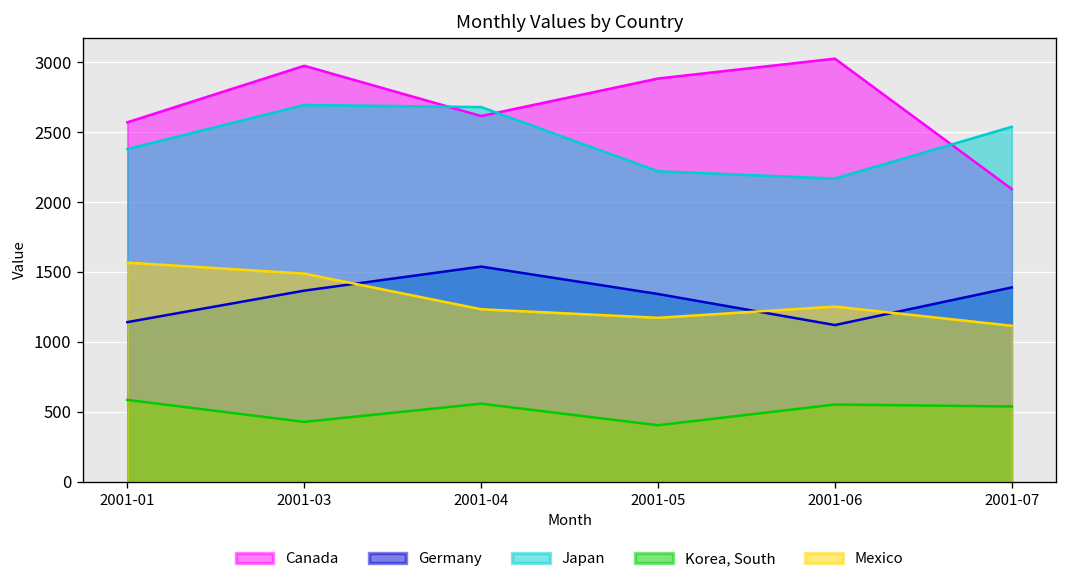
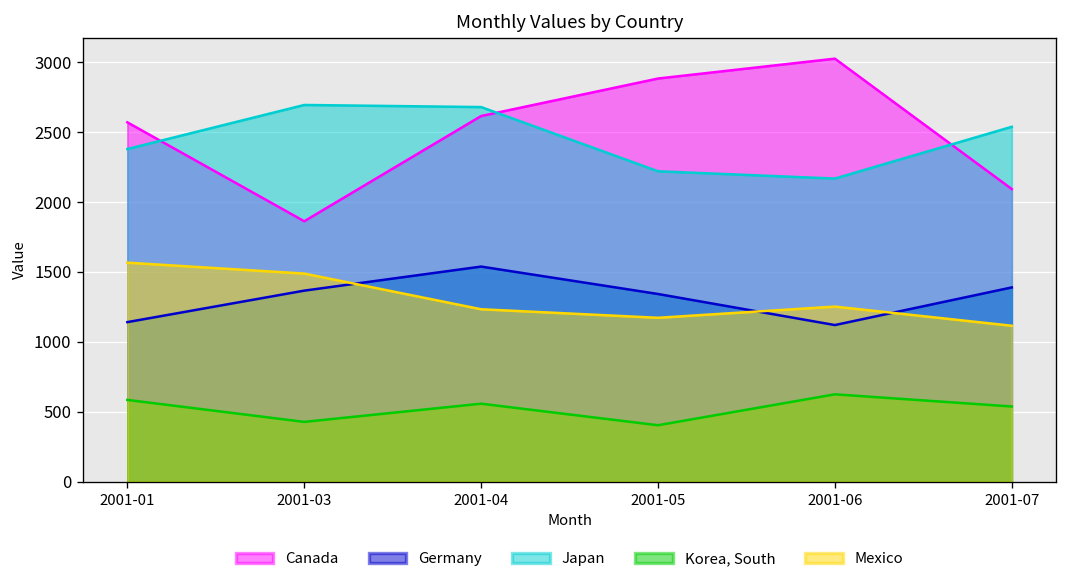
Canada, 2001-03: 2970 -> 1860
Korea, South, 2001-06: 550 -> 630
